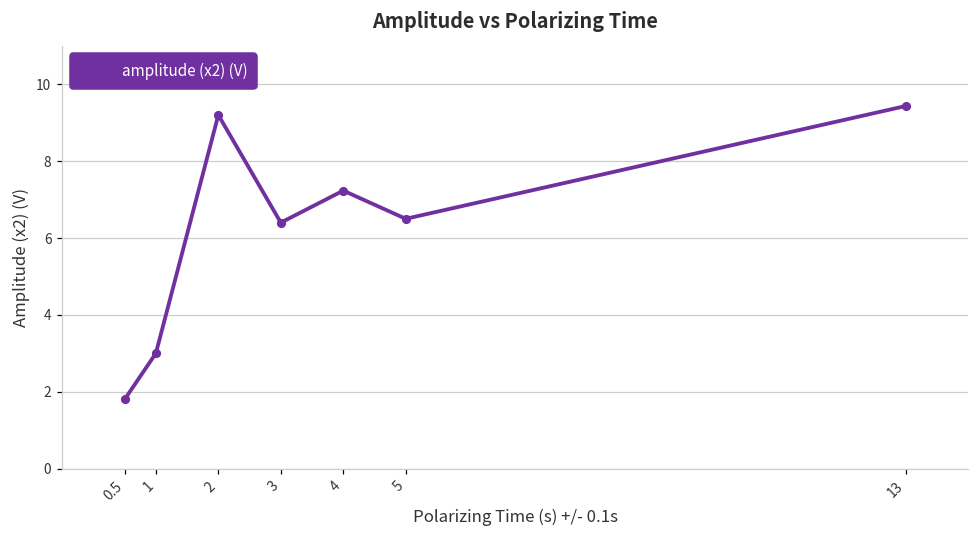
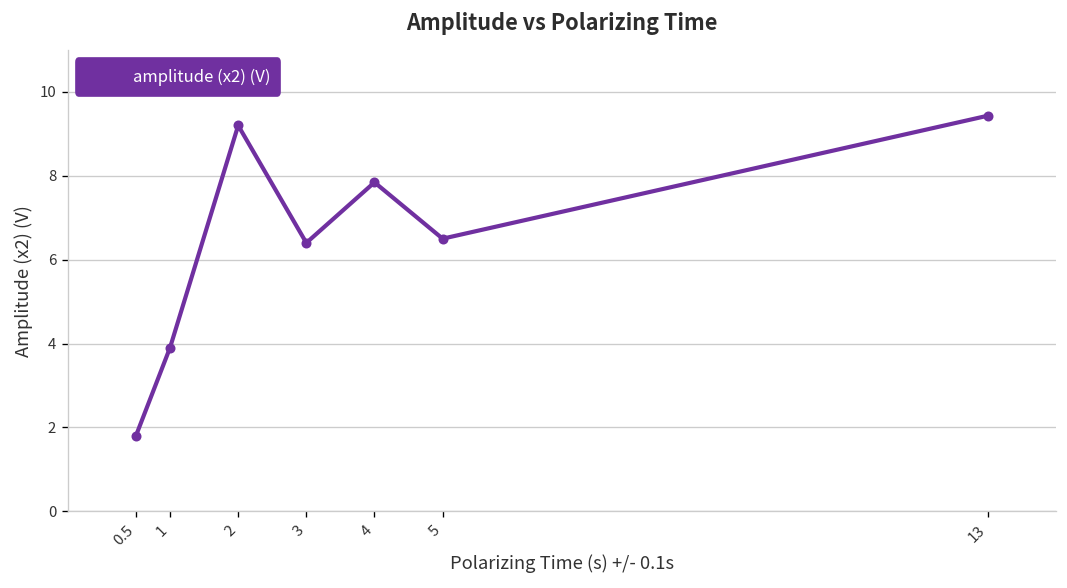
1: 3.0 -> 3.9
4: 7.2 -> 7.8
